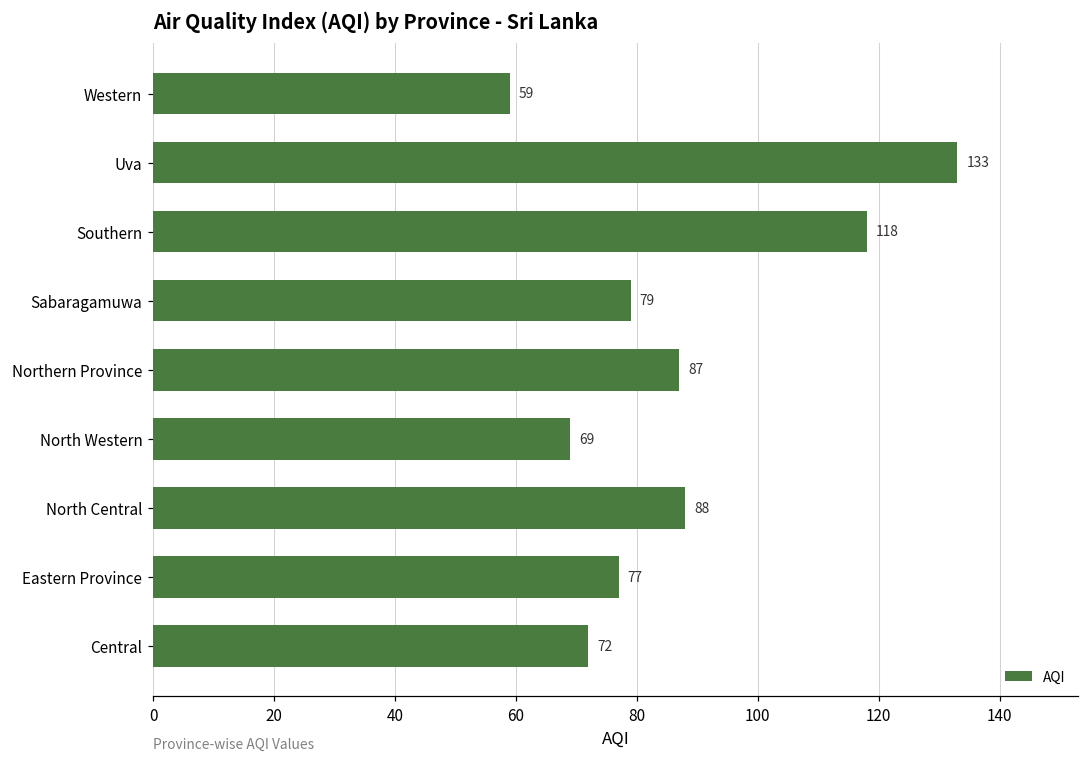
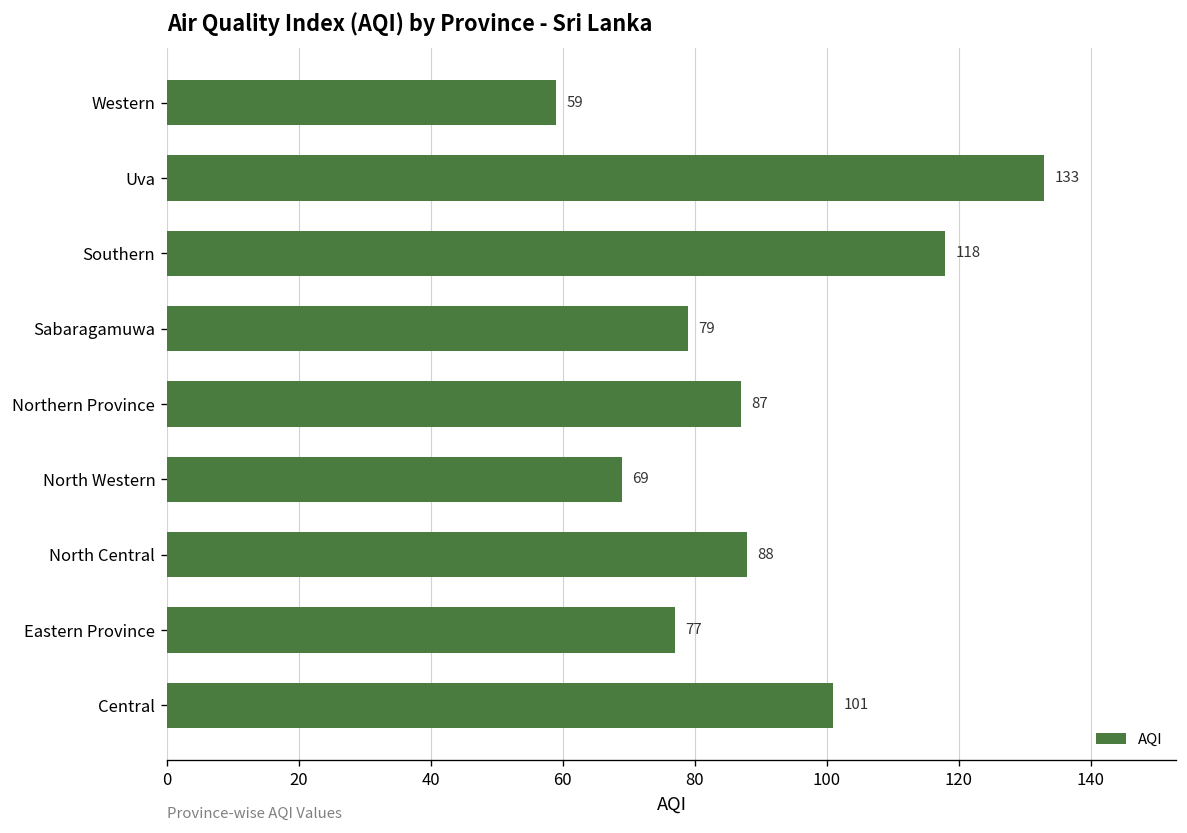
Central: 72 -> 101
